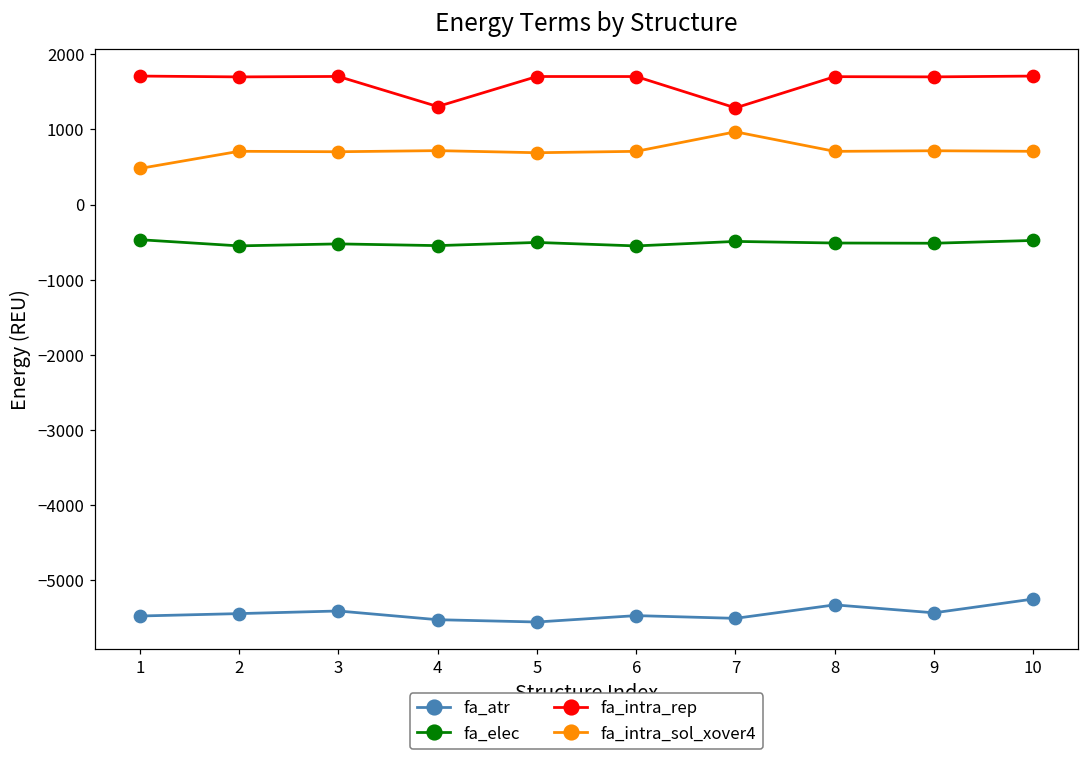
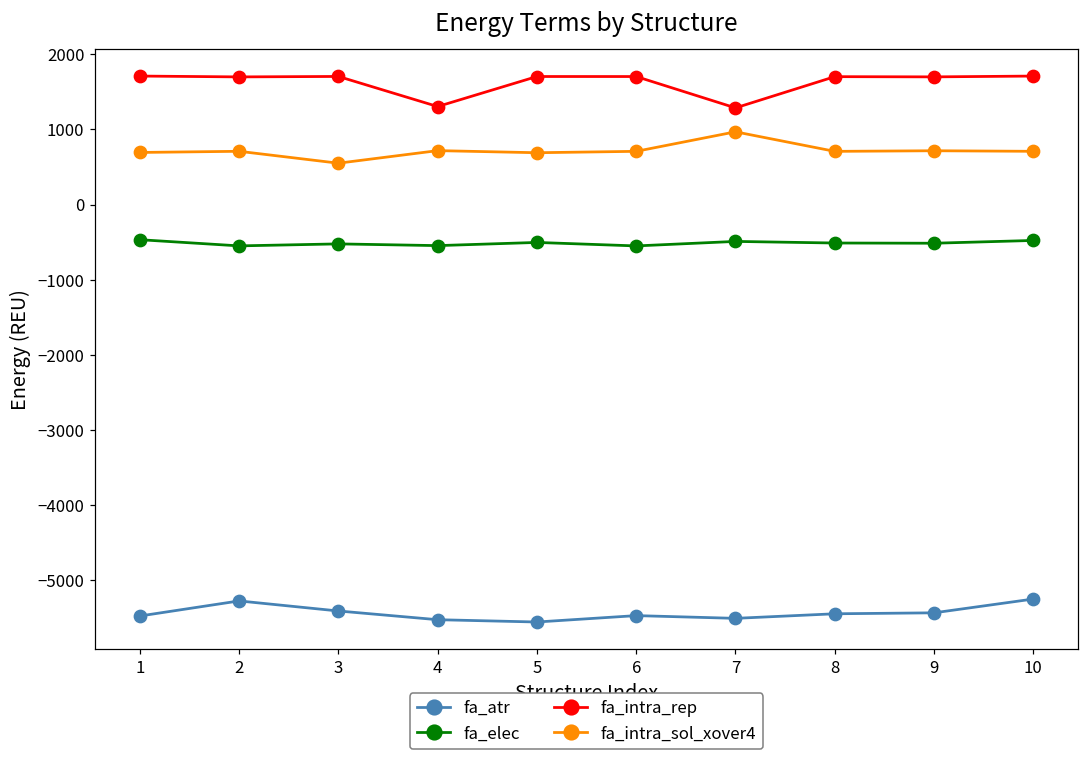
fa_intra_sol_xover4, 1: 500 -> 700
fa_atr, 2: -5400 -> -5300
fa_intra_sol_xover4, 3: 700 -> 600
fa_atr, 8: -5300 -> -5400
